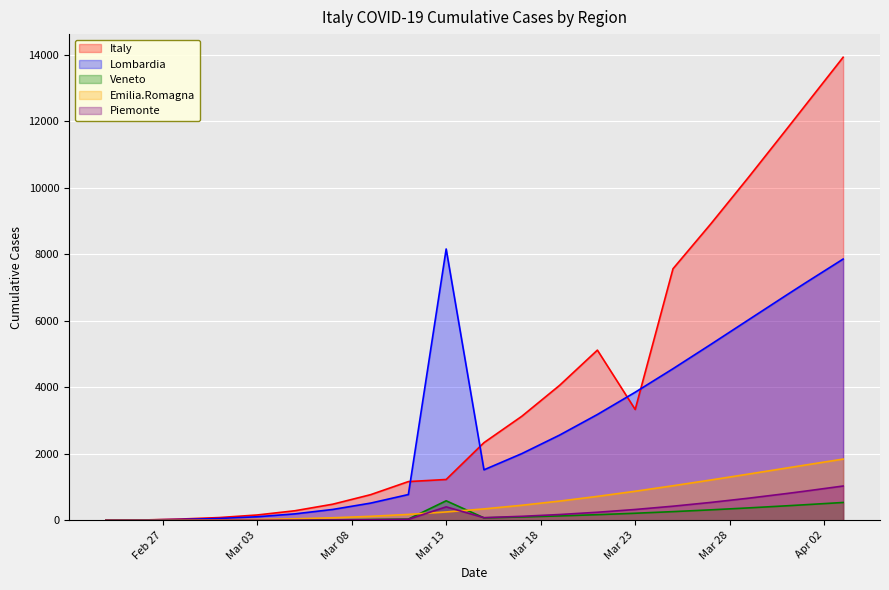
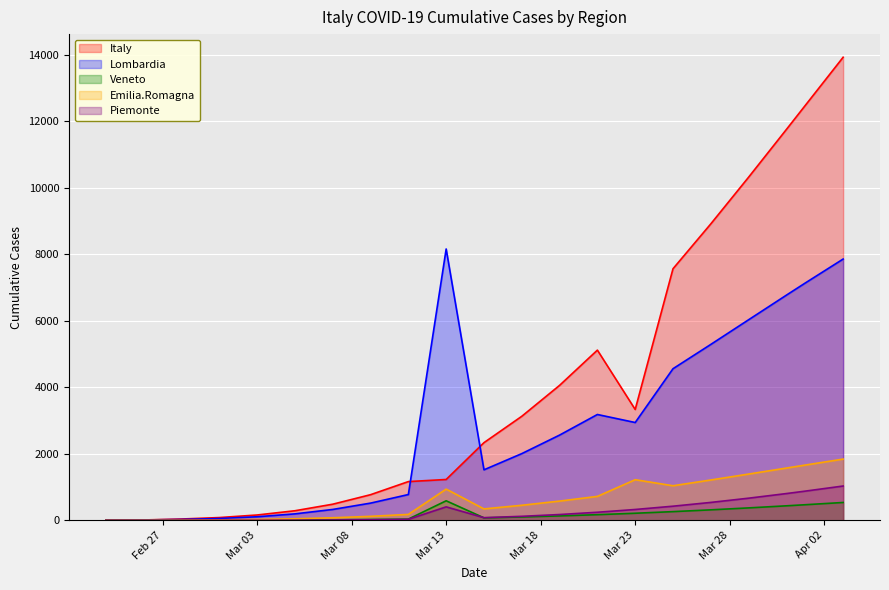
Emilia.Romagna, Mar 13: 300 -> 900
Lombardia, Mar 23: 3900 -> 2900
Emilia.Romagna, Mar 23: 900 -> 1200
